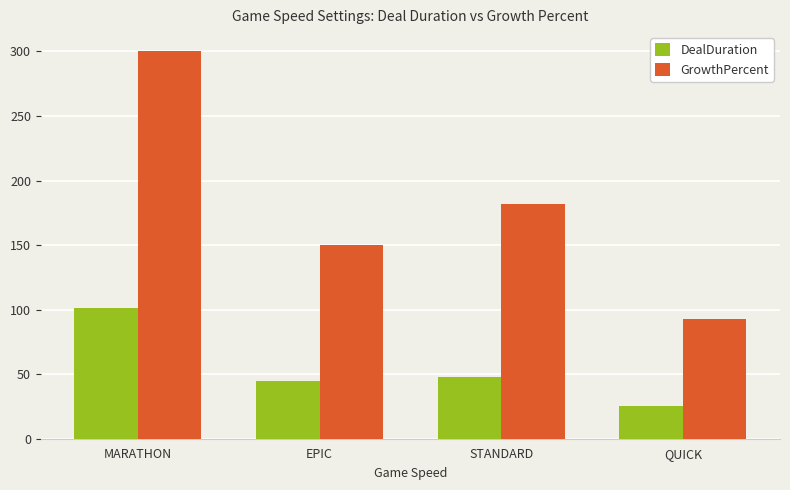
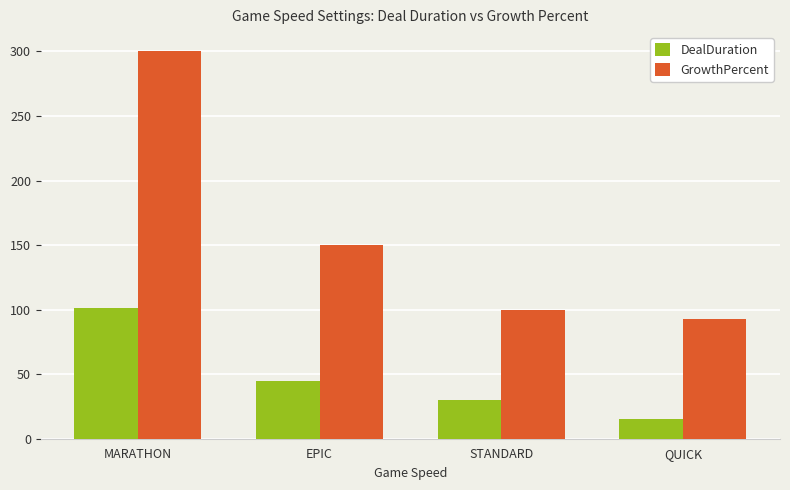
DealDuration, STANDARD: 48 -> 30
GrowthPercent, STANDARD: 182 -> 100
DealDuration, QUICK: 25 -> 15
